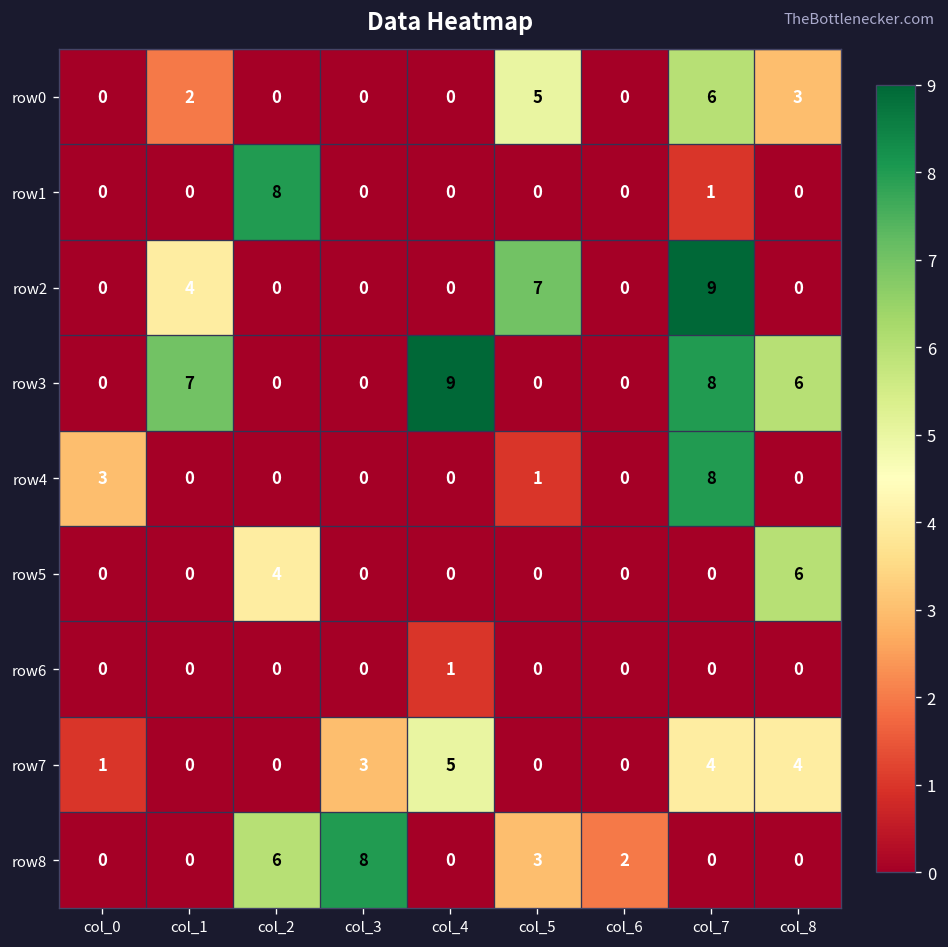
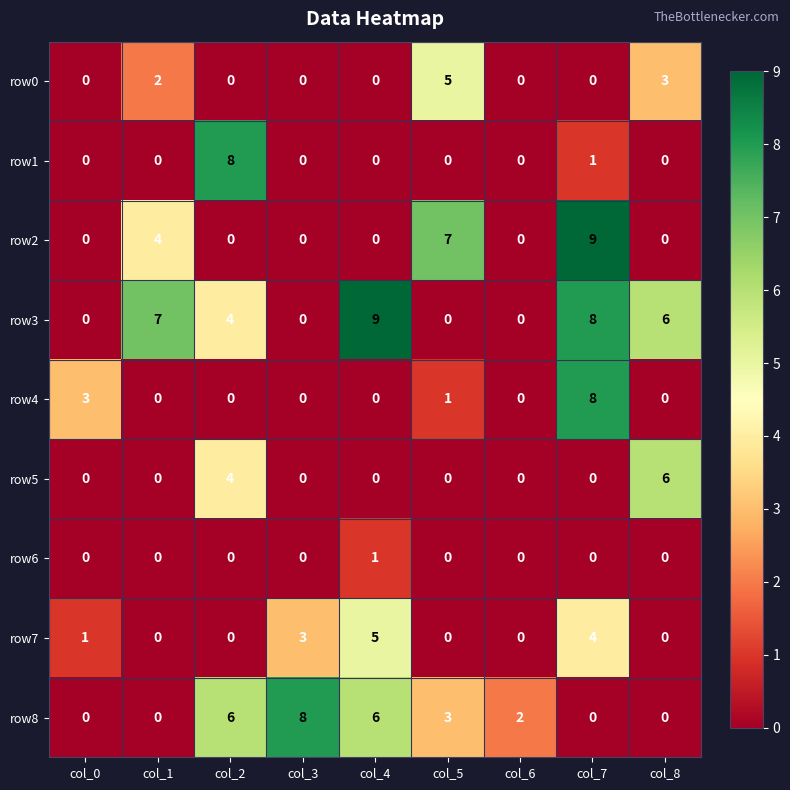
row0, col_7: 6 -> 0
row3, col_2: 0 -> 4
row7, col_8: 4 -> 0
row8, col_4: 0 -> 6
